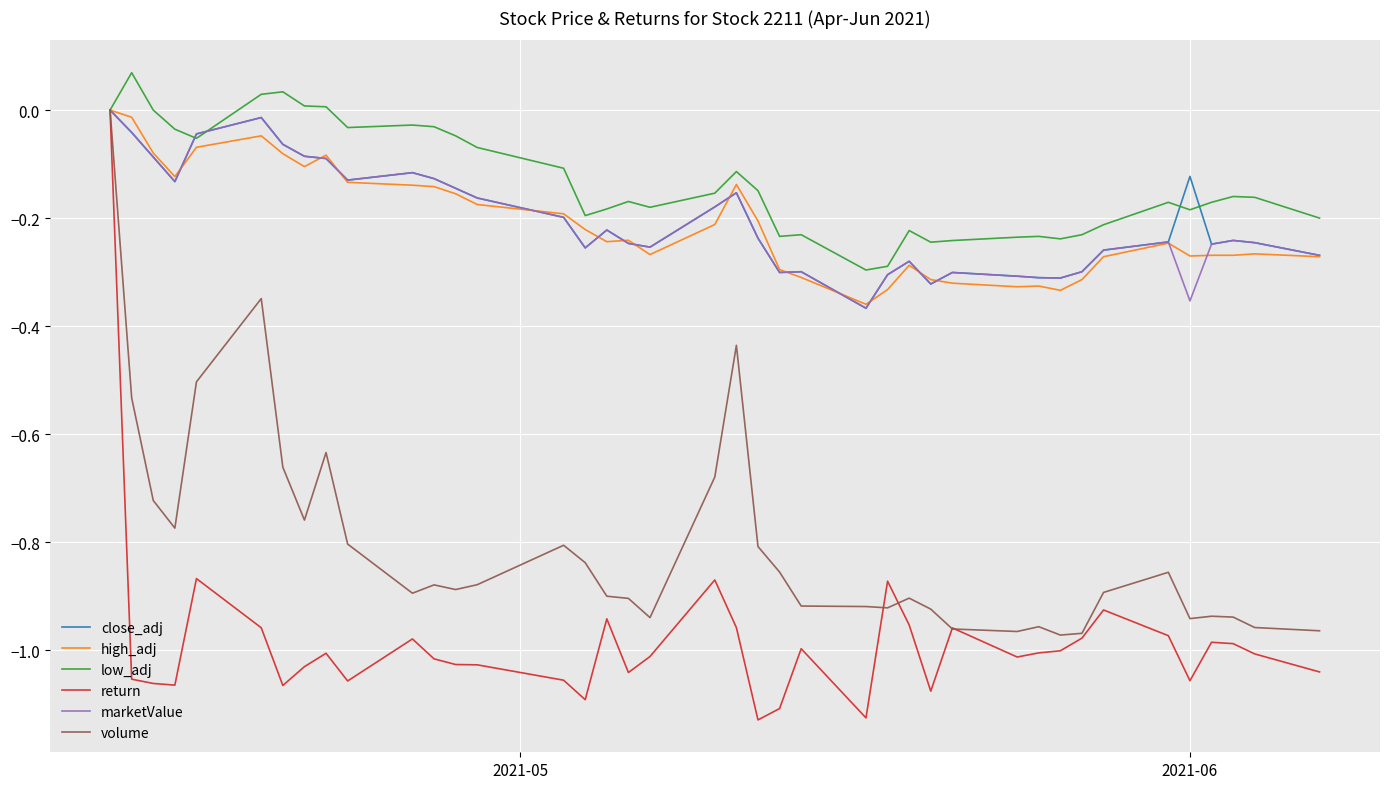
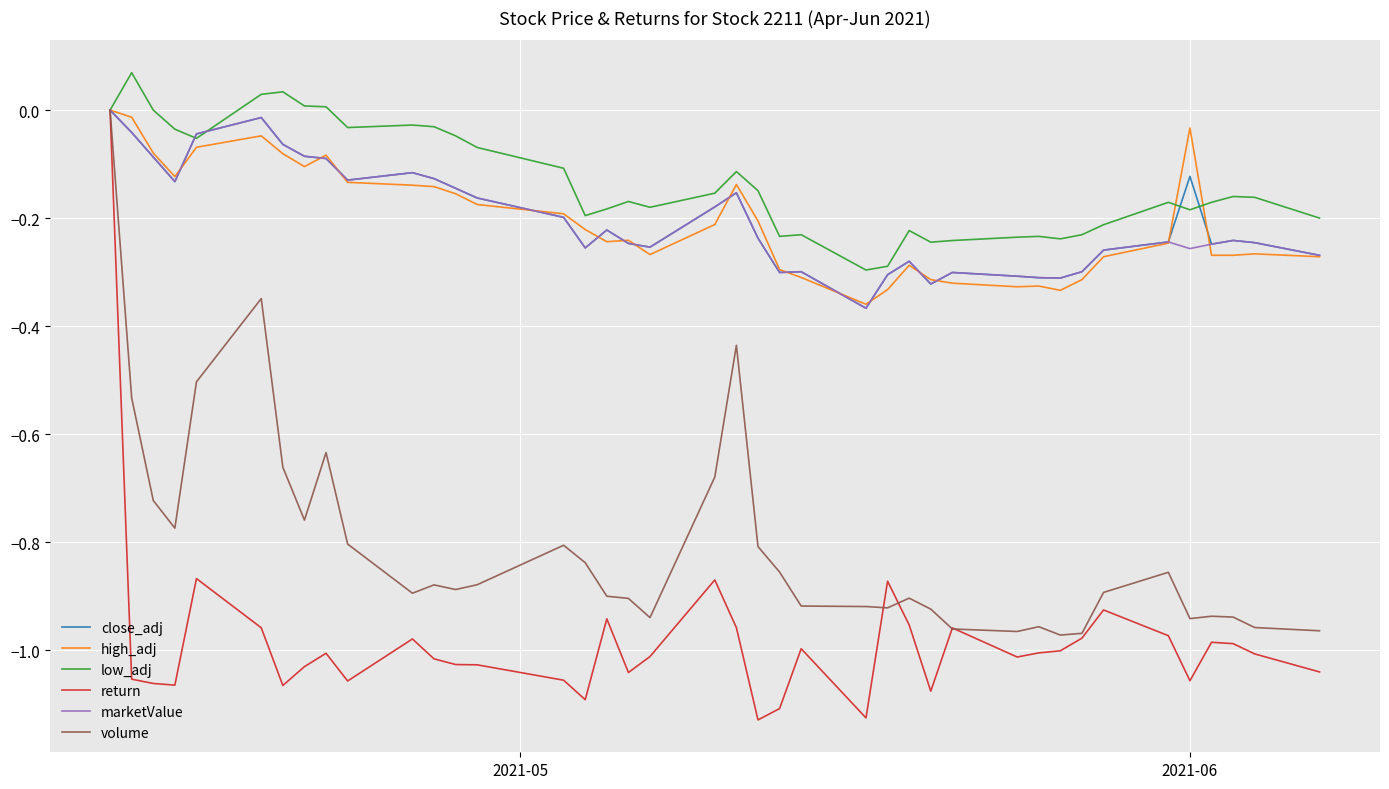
high_adj, 2021-06: -0.27 -> -0.03
marketValue, 2021-06: -0.35 -> -0.26
